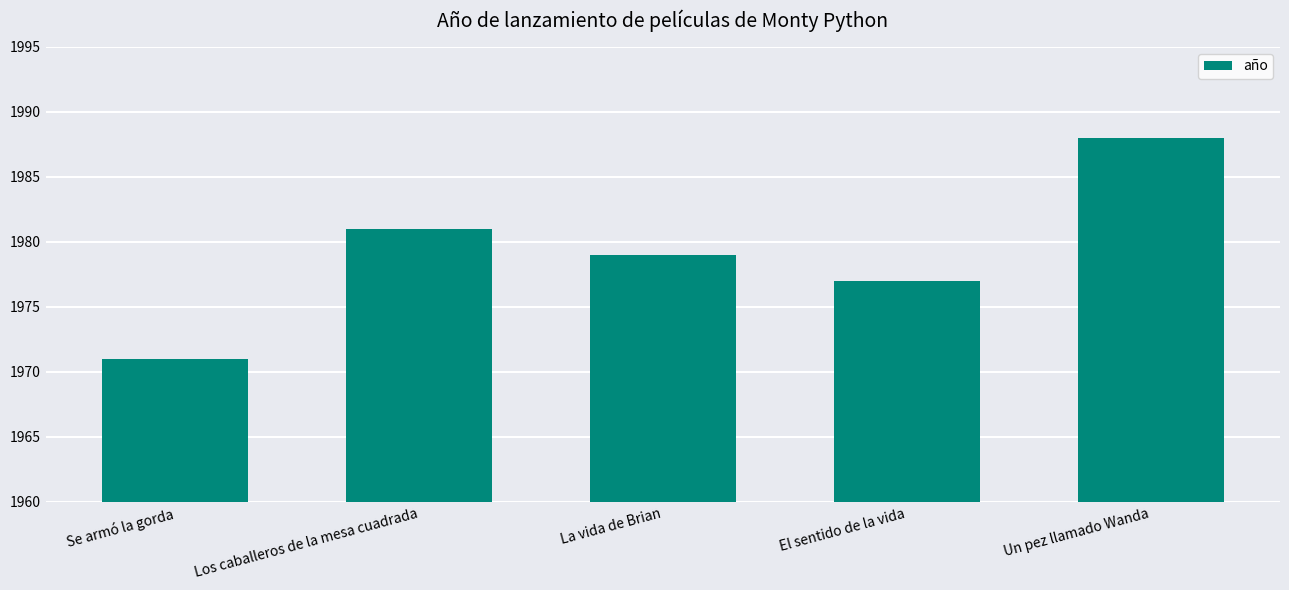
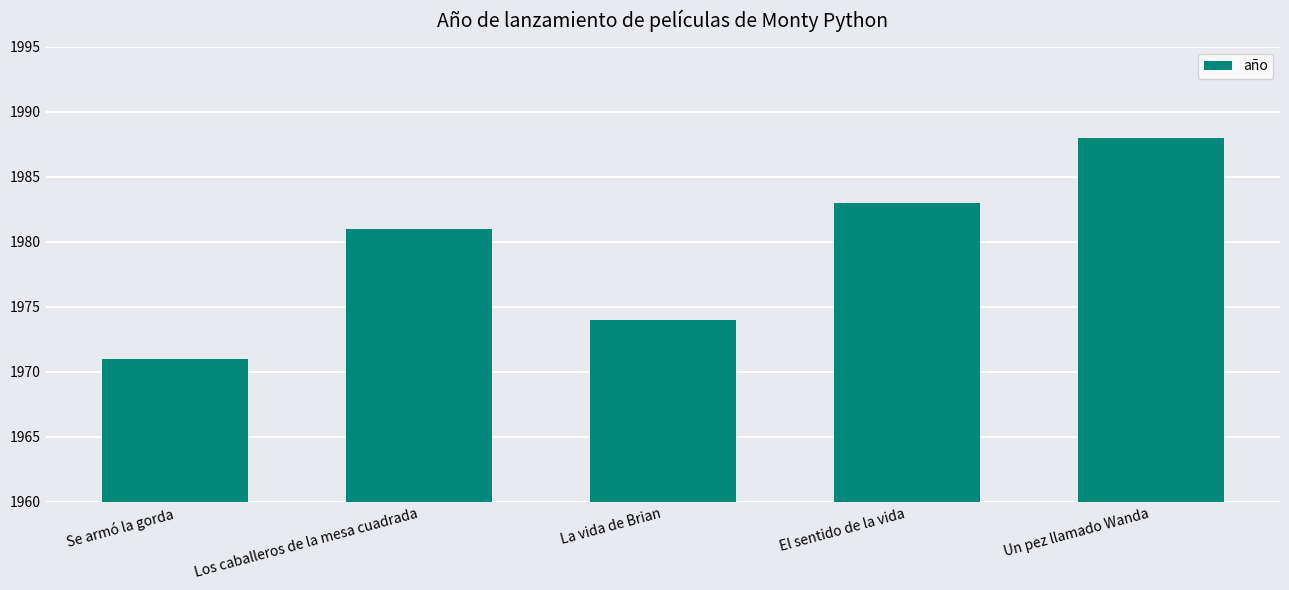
La vida de Brian: 1979 -> 1974
El sentido de la vida: 1977 -> 1983
